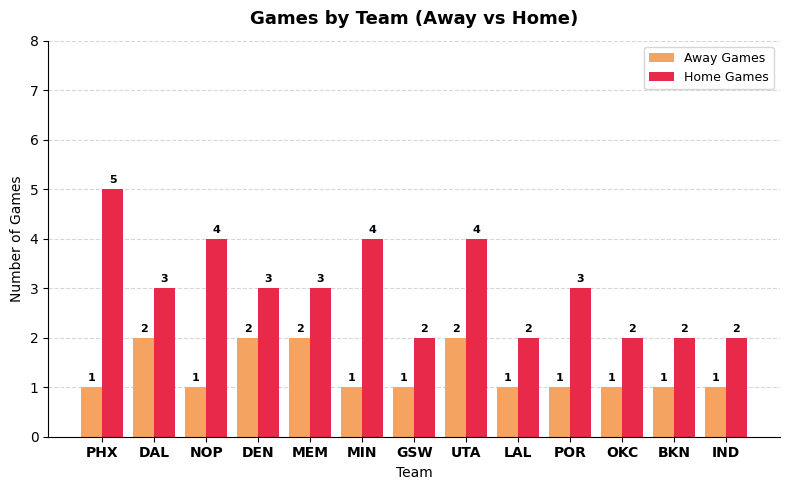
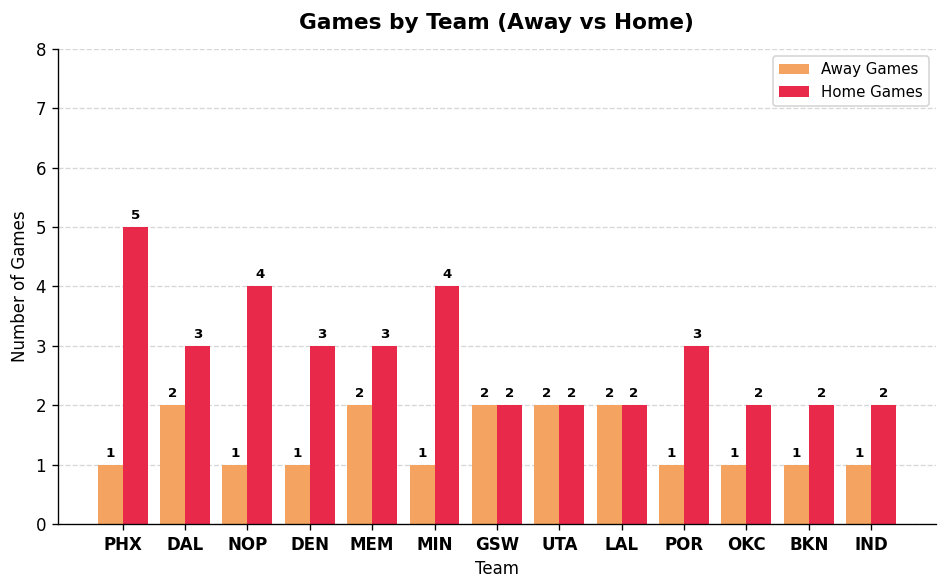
Away Games, DEN: 2 -> 1
Away Games, GSW: 1 -> 2
Home Games, UTA: 4 -> 2
Away Games, LAL: 1 -> 2
